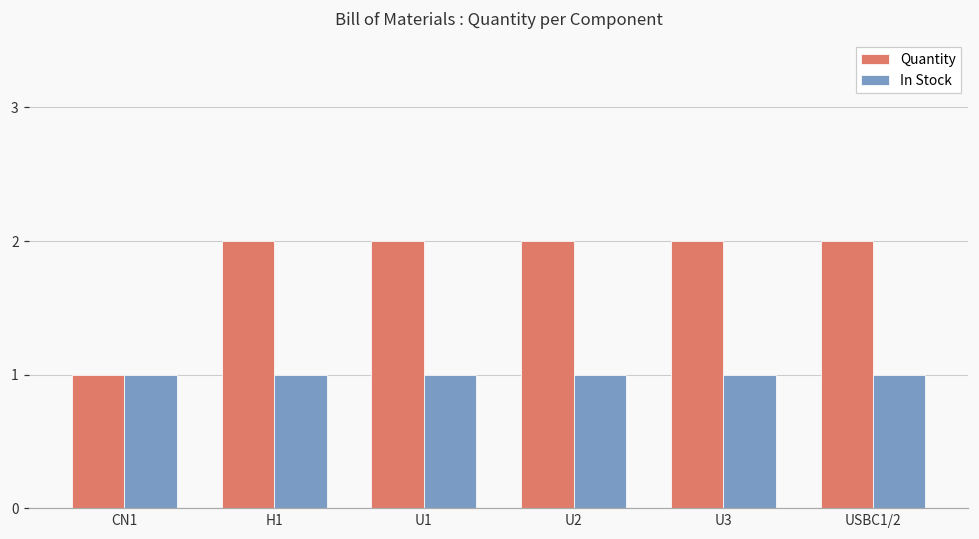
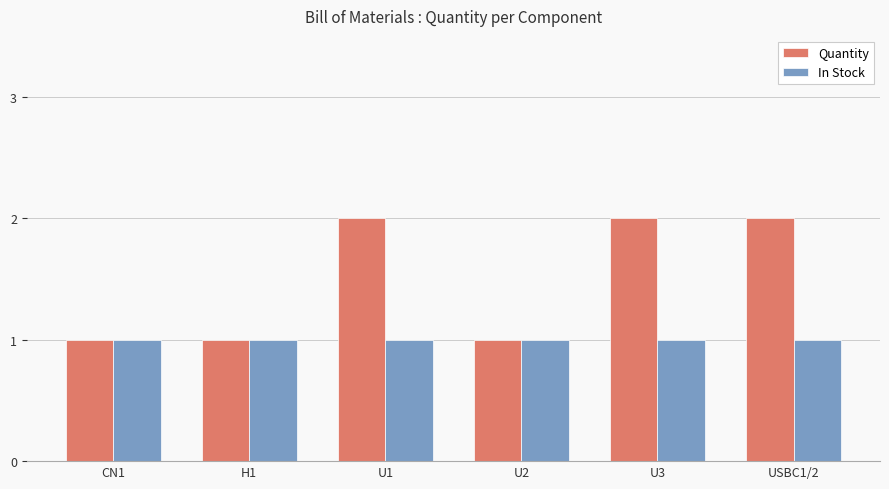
Quantity, H1: 2 -> 1
Quantity, U2: 2 -> 1
